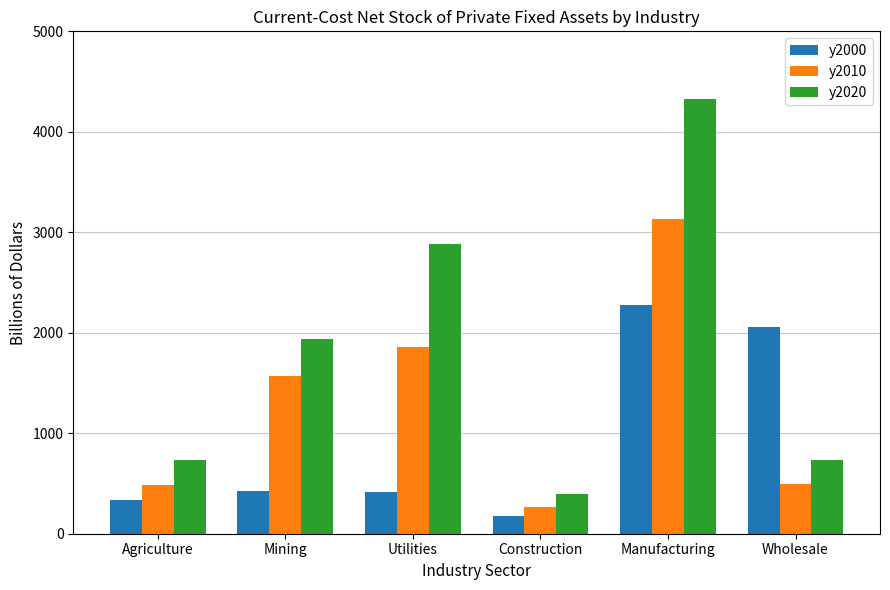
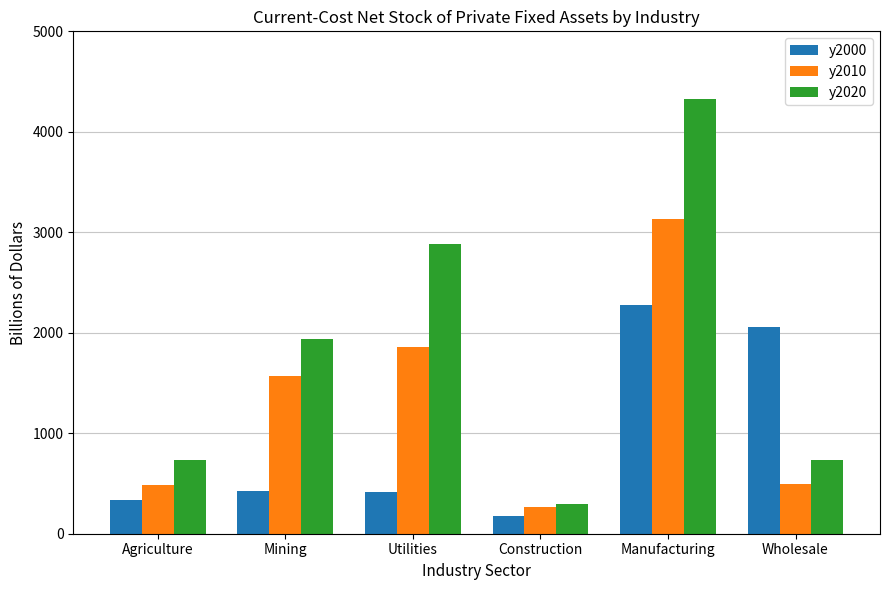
y2020, Construction: 400 -> 300
